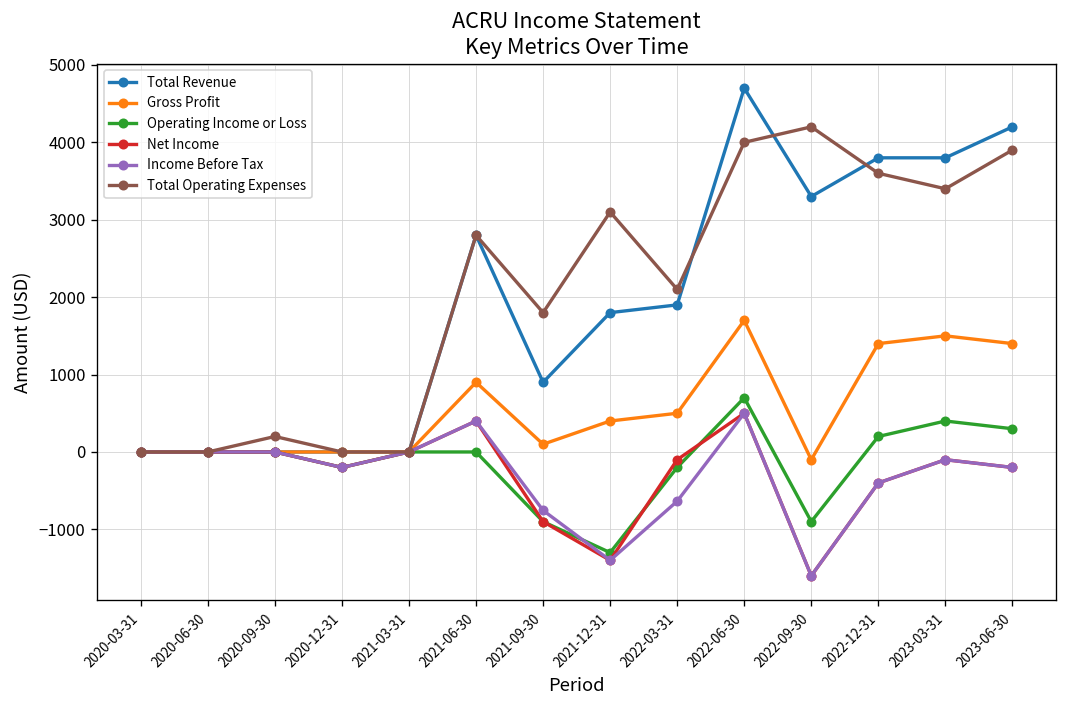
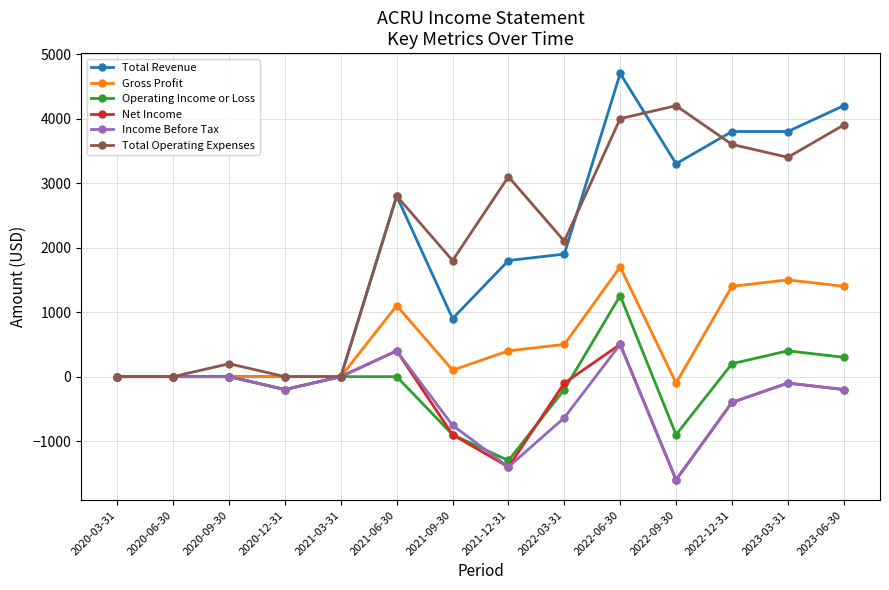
Gross Profit, 2021-06-30: 900 -> 1100
Operating Income or Loss, 2022-06-30: 700 -> 1300
